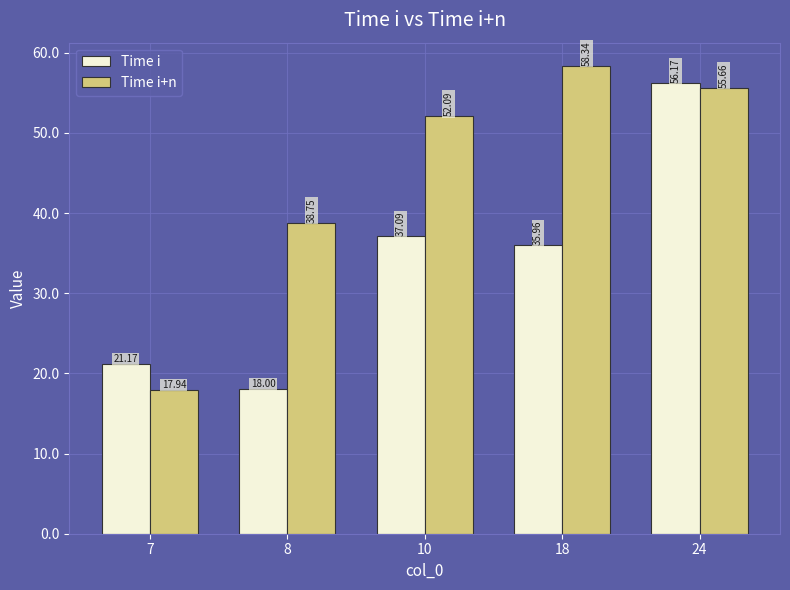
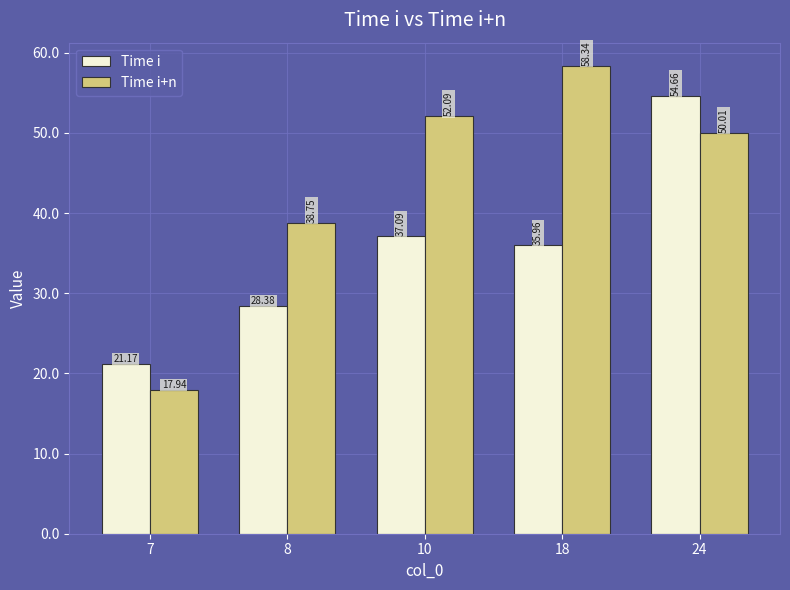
Time i, 8: 18.00 -> 28.38
Time i, 24: 56.17 -> 54.66
Time i+n, 24: 55.66 -> 50.01
